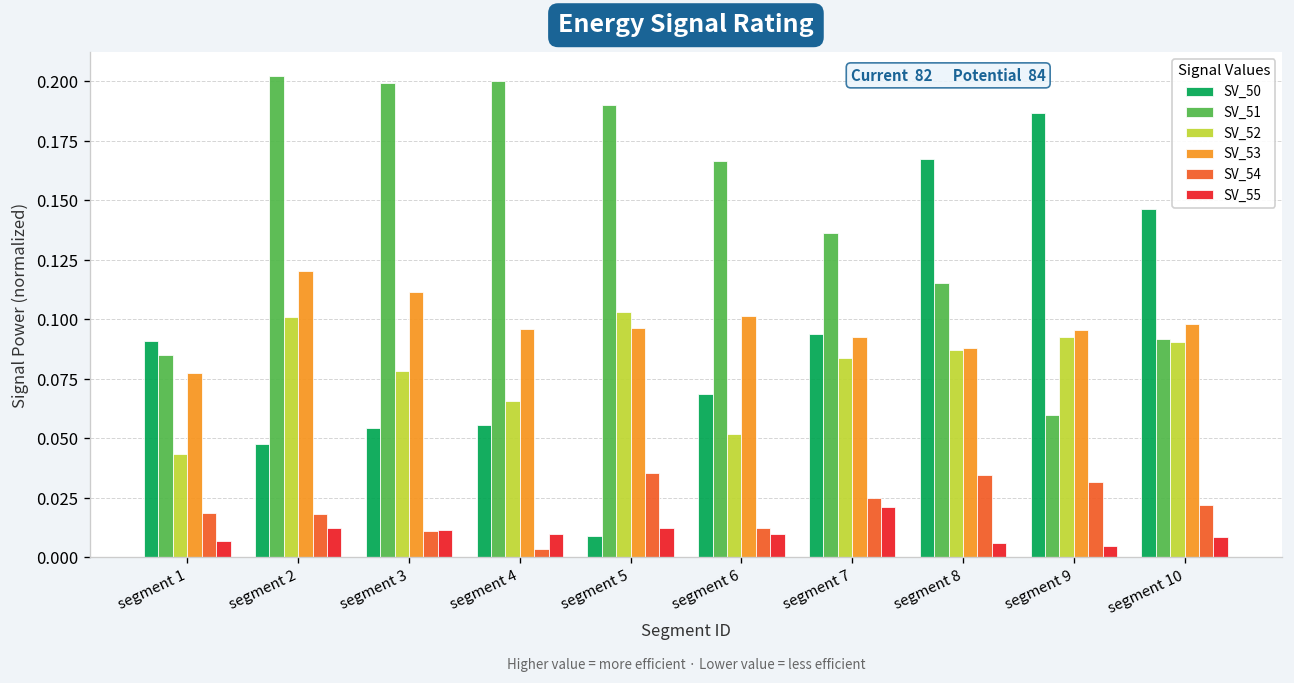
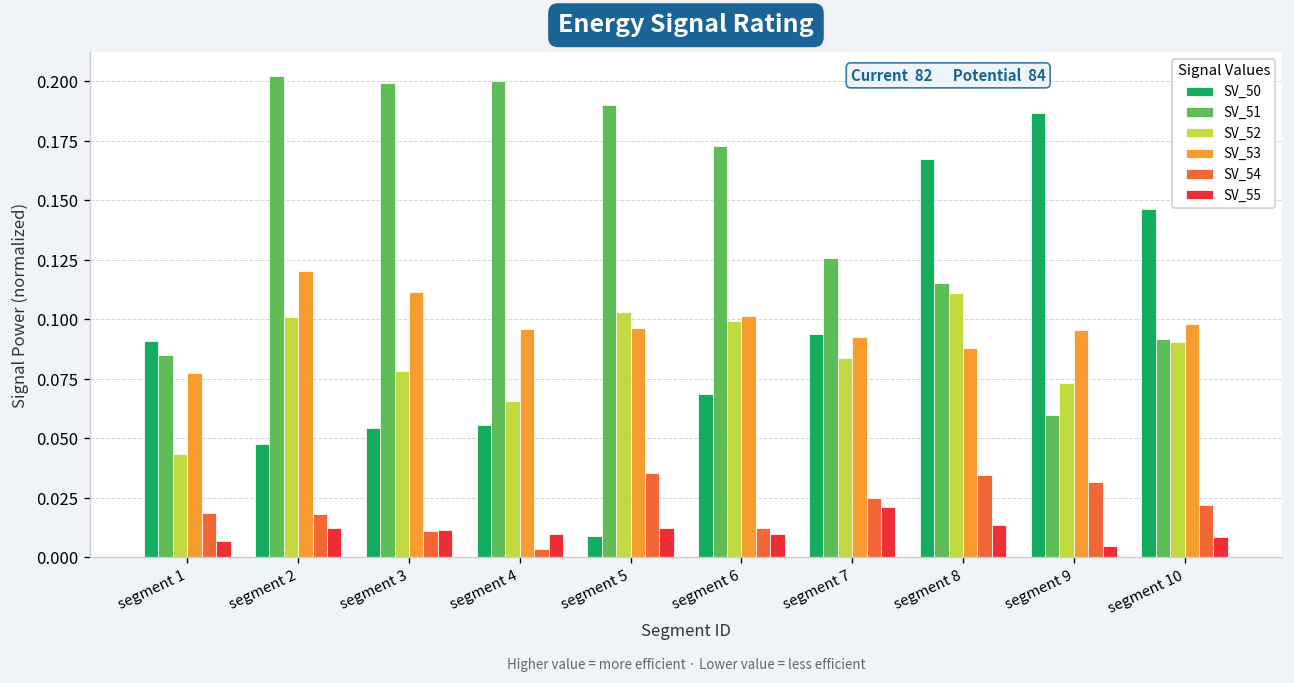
SV_51, segment 6: 0.167 -> 0.173
SV_52, segment 6: 0.052 -> 0.099
SV_51, segment 7: 0.136 -> 0.126
SV_52, segment 8: 0.087 -> 0.111
SV_55, segment 8: 0.006 -> 0.014
SV_52, segment 9: 0.093 -> 0.073
